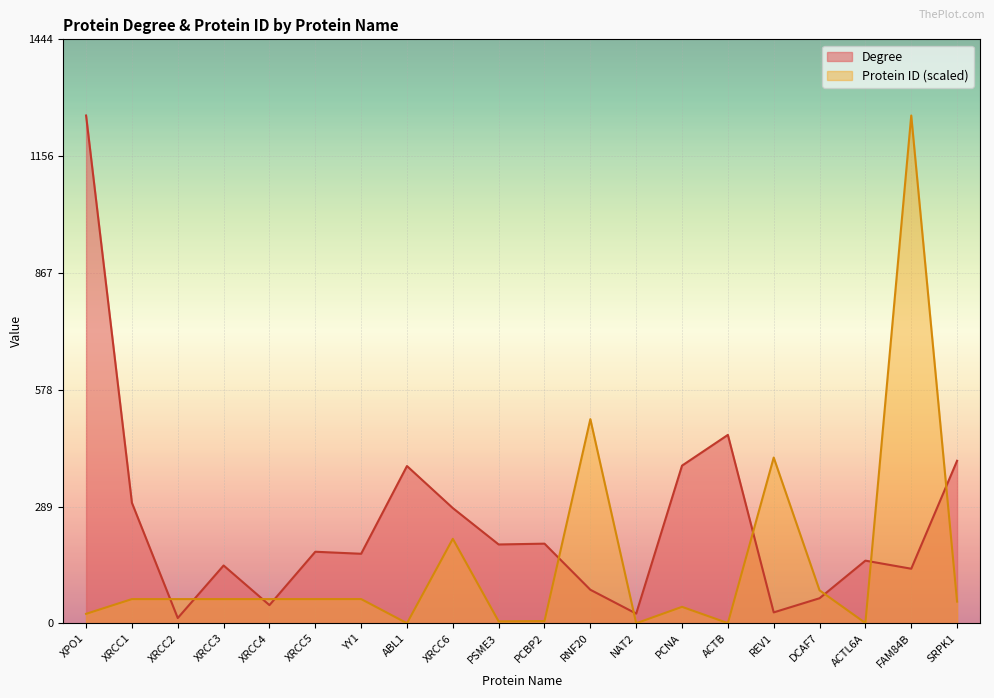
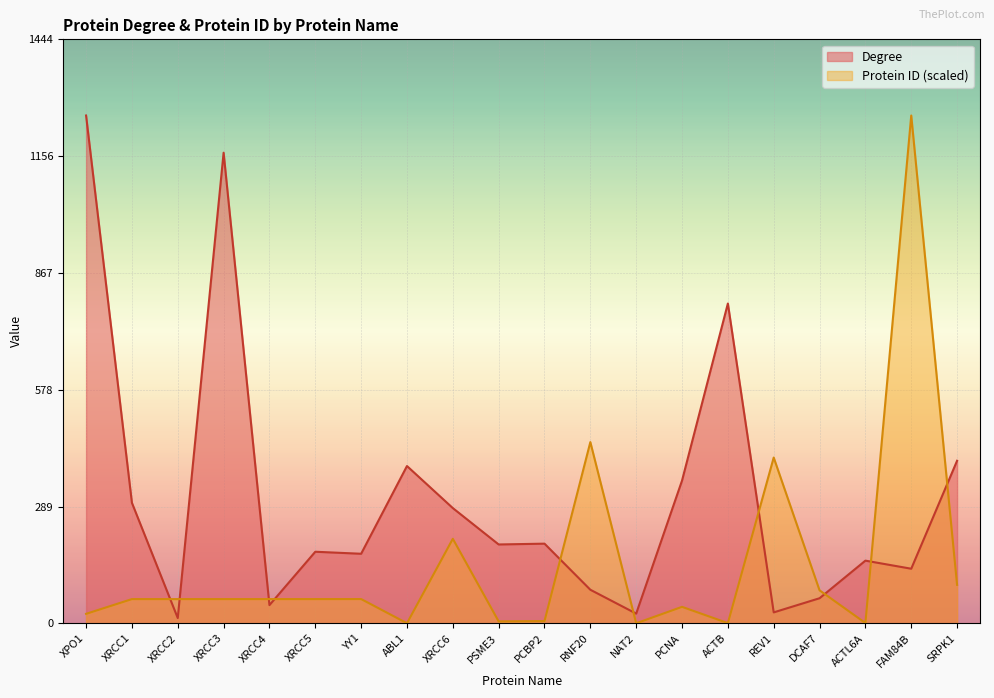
Degree, XRCC3: 140 -> 1160
Protein ID (scaled), RNF20: 500 -> 450
Degree, PCNA: 390 -> 350
Degree, ACTB: 470 -> 790
Protein ID (scaled), SRPK1: 50 -> 100
